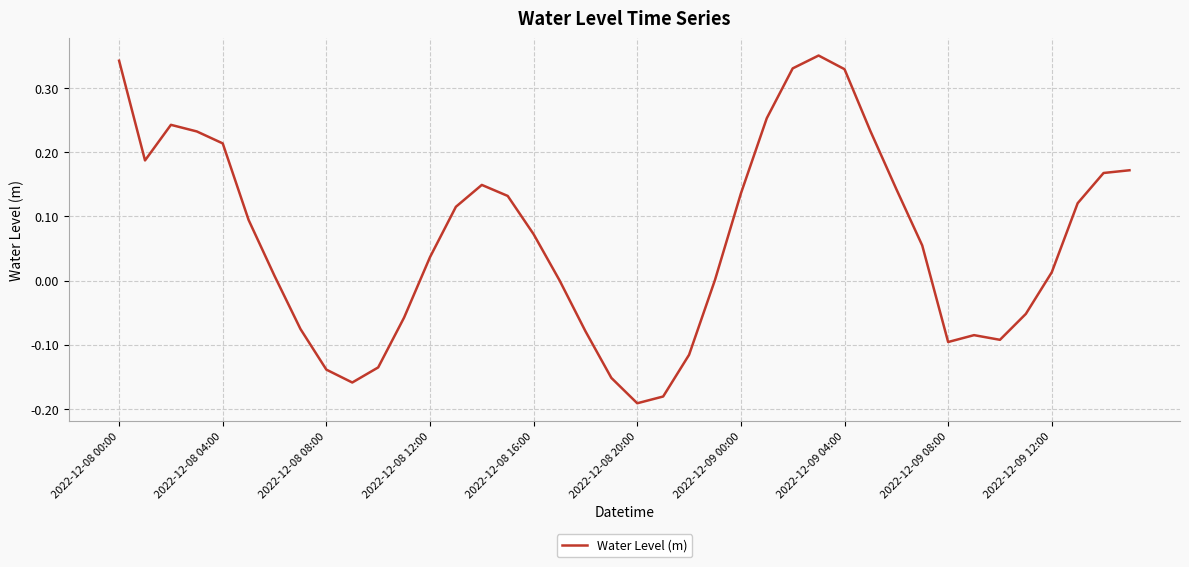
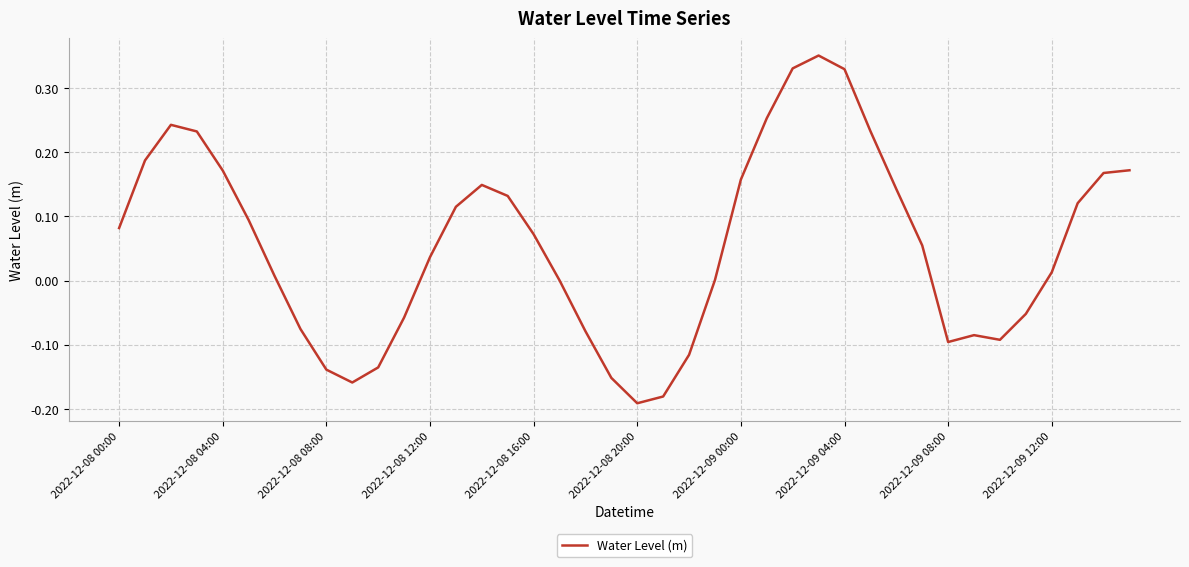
2022-12-08 00:00: 0.34 -> 0.08
2022-12-08 04:00: 0.21 -> 0.17
2022-12-09 00:00: 0.14 -> 0.16
